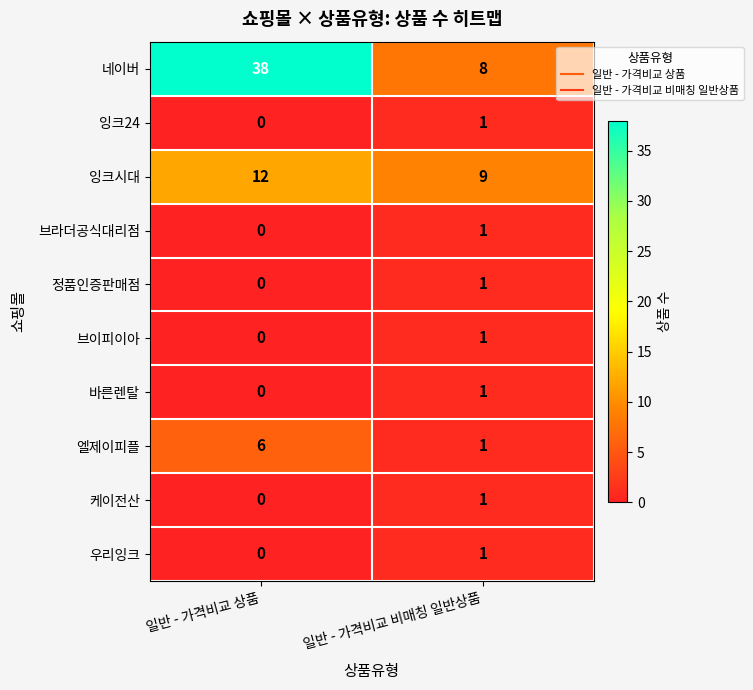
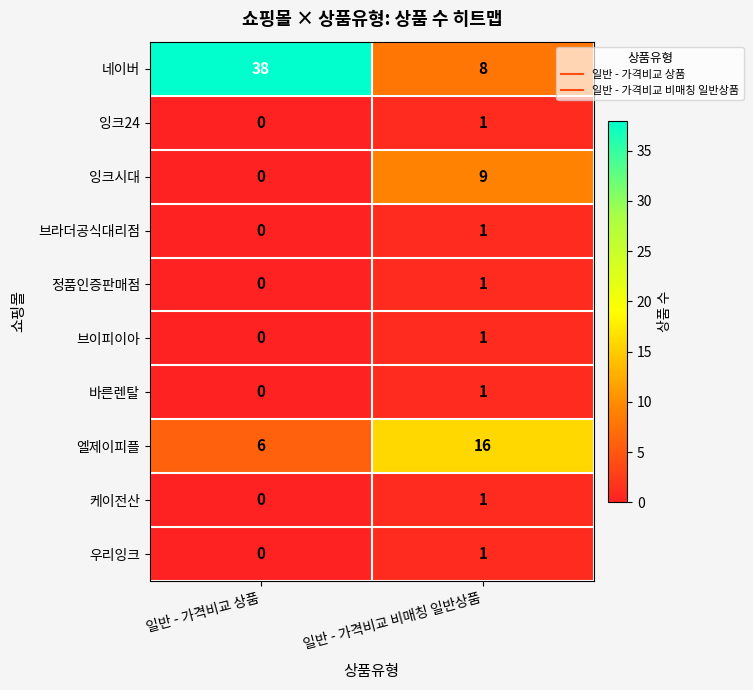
잉크시대, 일반 - 가격비교 상품: 12 -> 0
엘제이피플, 일반 - 가격비교 비매칭 일반상품: 1 -> 16
